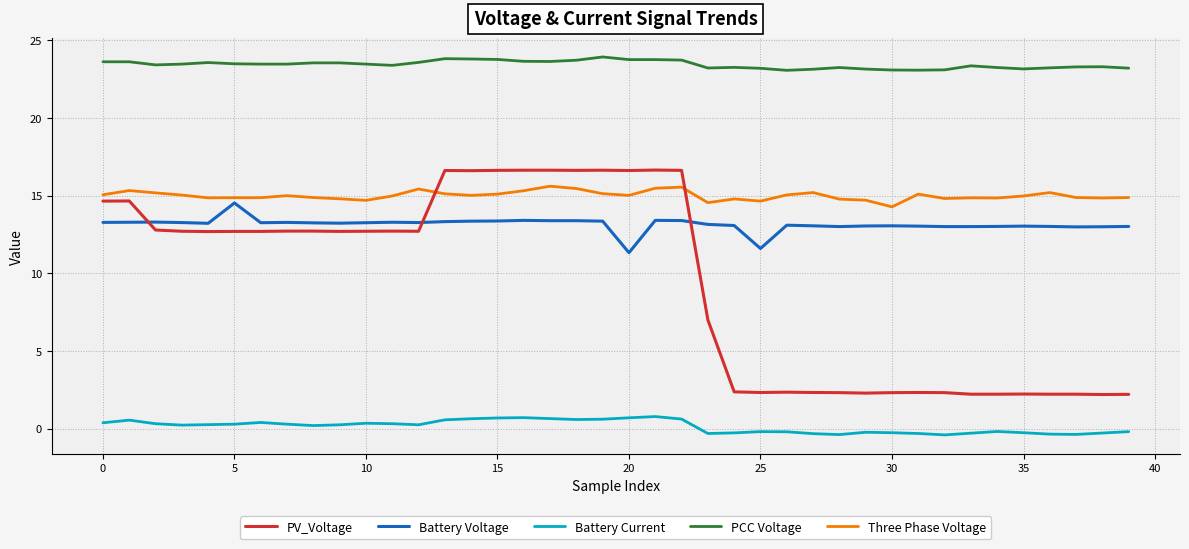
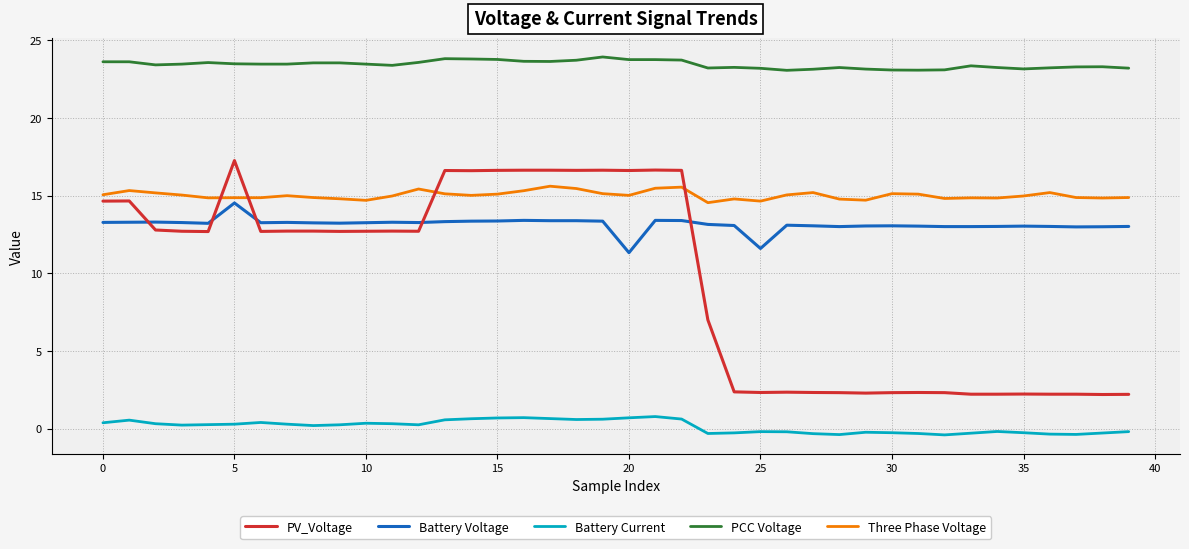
PV_Voltage, 5: 12.7 -> 17.3
Three Phase Voltage, 30: 14.3 -> 15.1
